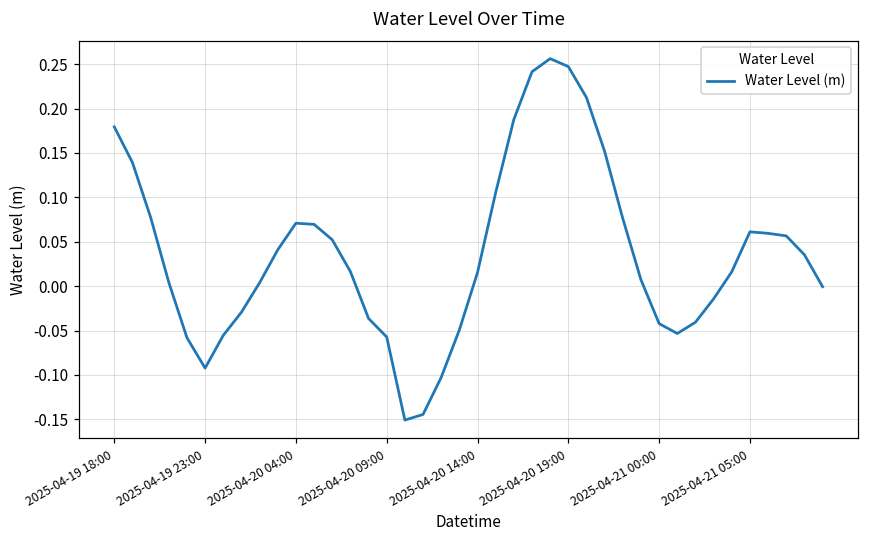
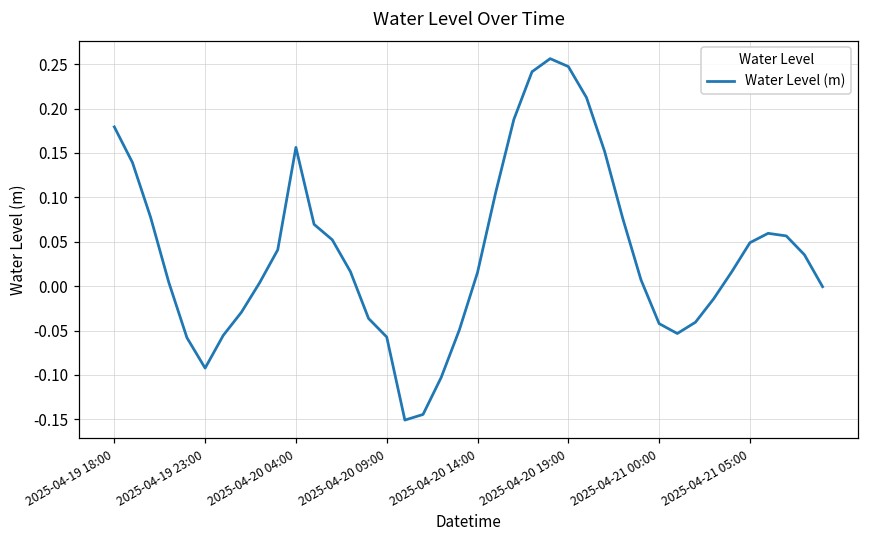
2025-04-20 04:00: 0.07 -> 0.16
2025-04-21 05:00: 0.06 -> 0.05
